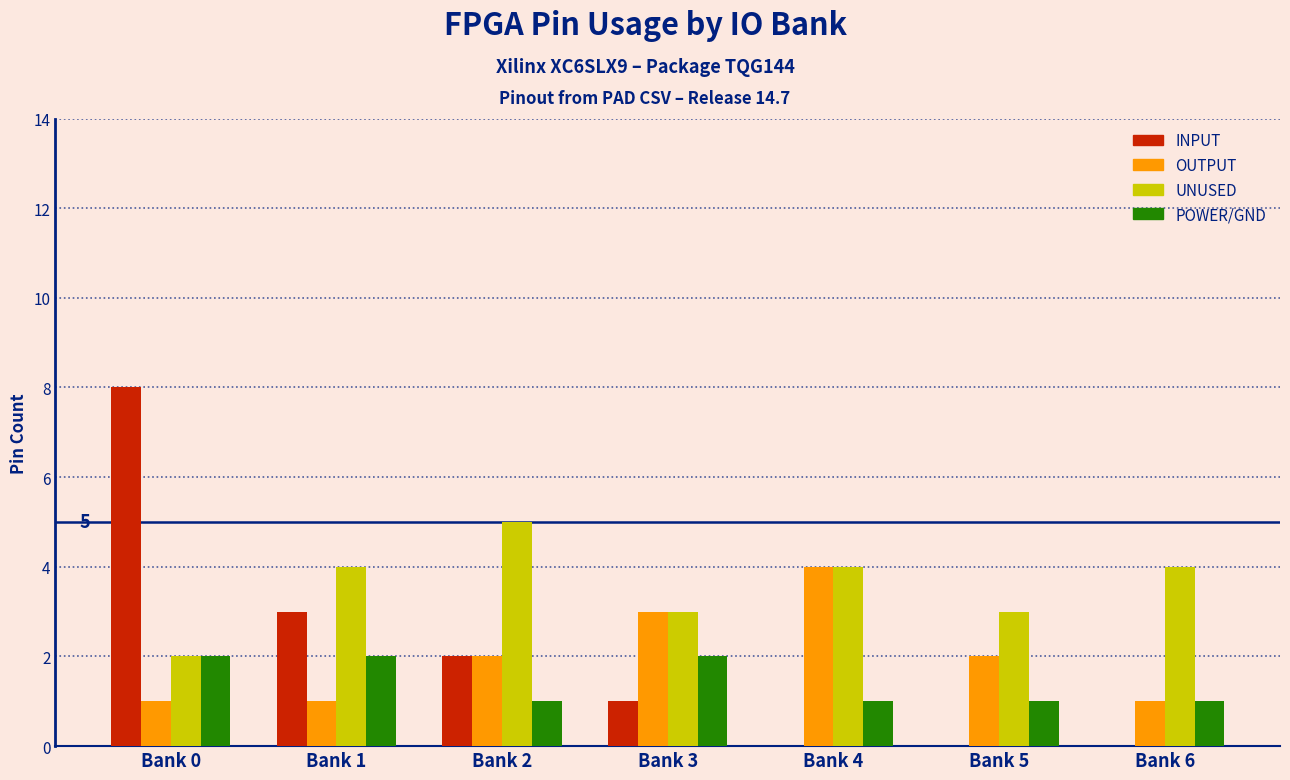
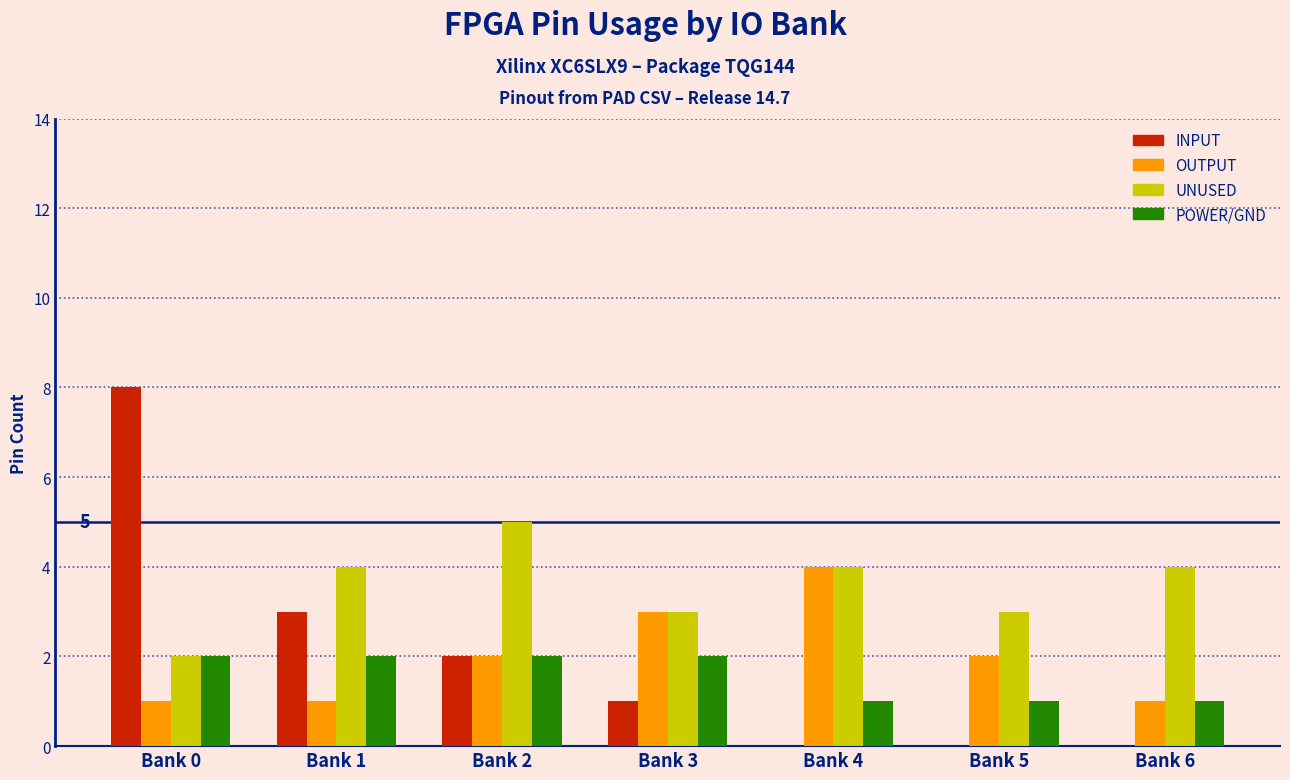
POWER/GND, Bank 2: 1 -> 2
